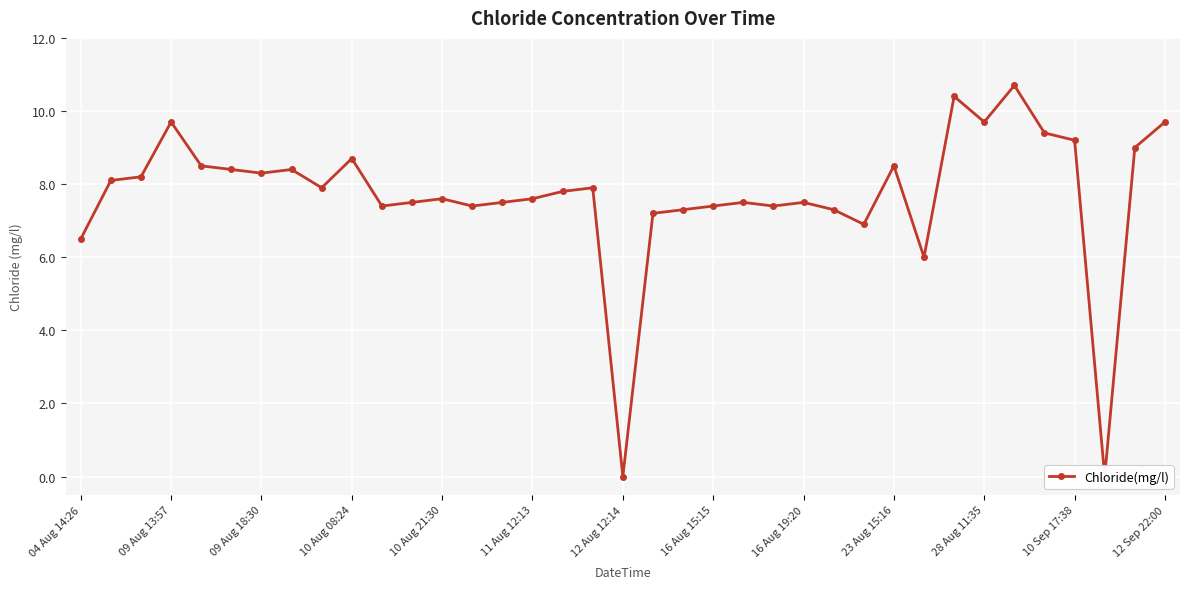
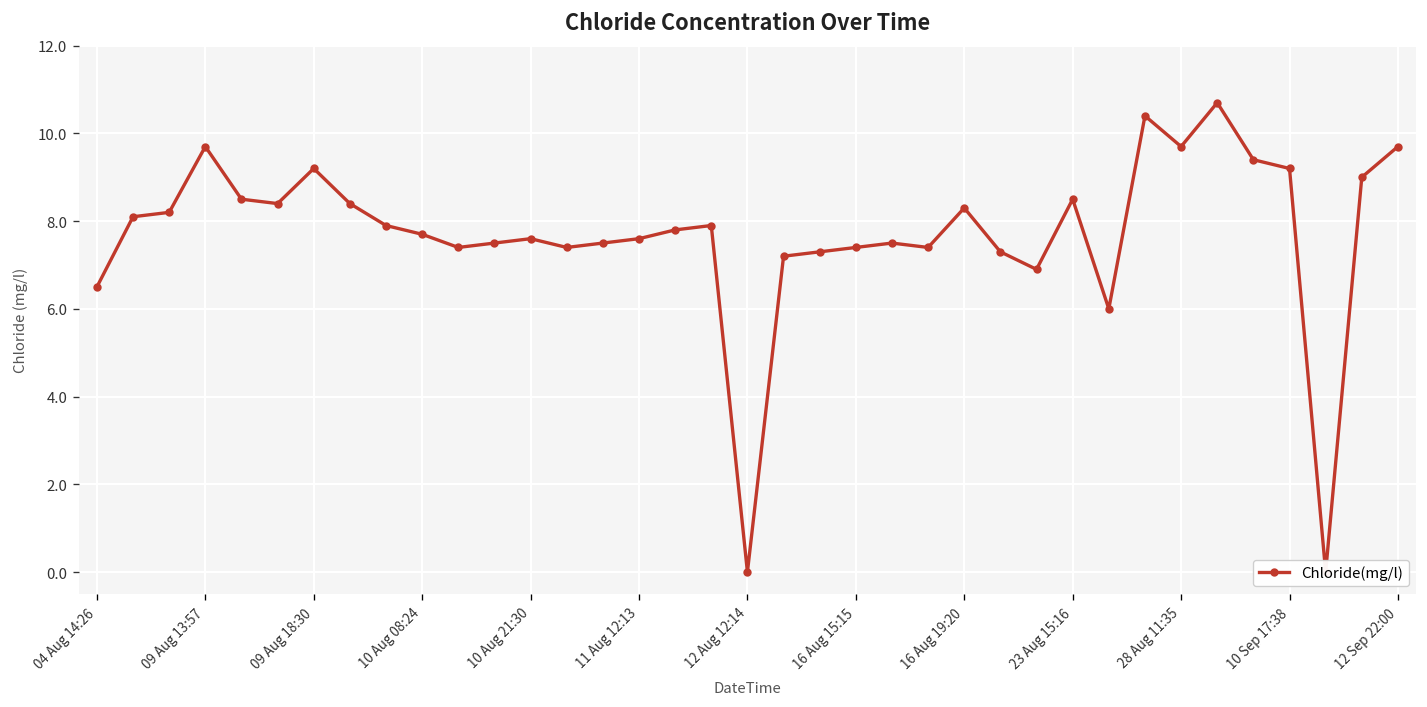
09 Aug 18:30: 8.3 -> 9.2
10 Aug 08:24: 8.7 -> 7.7
16 Aug 19:20: 7.5 -> 8.3
